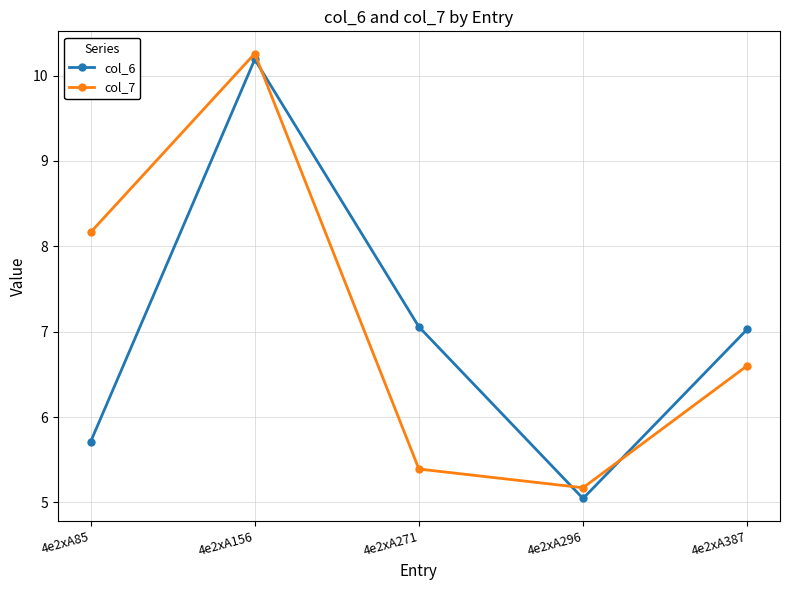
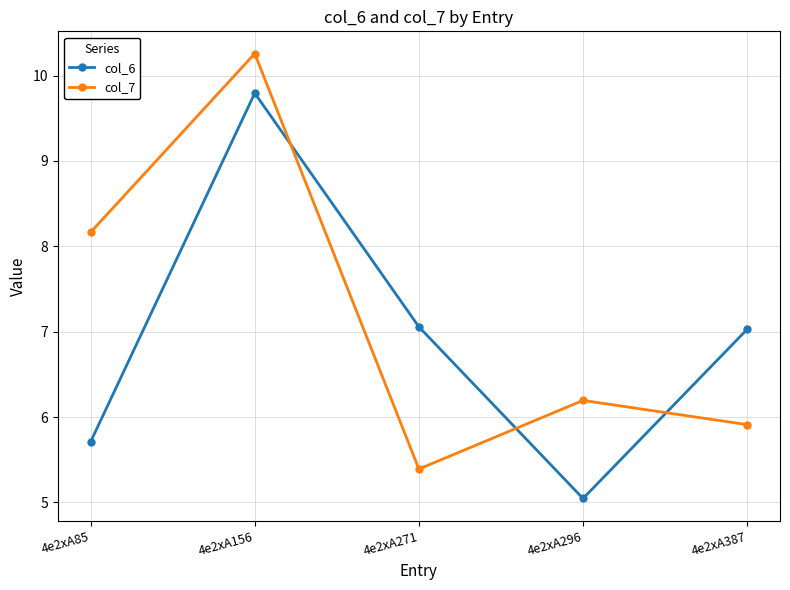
col_6, 4e2xA156: 10.2 -> 9.8
col_7, 4e2xA296: 5.2 -> 6.2
col_7, 4e2xA387: 6.6 -> 5.9
